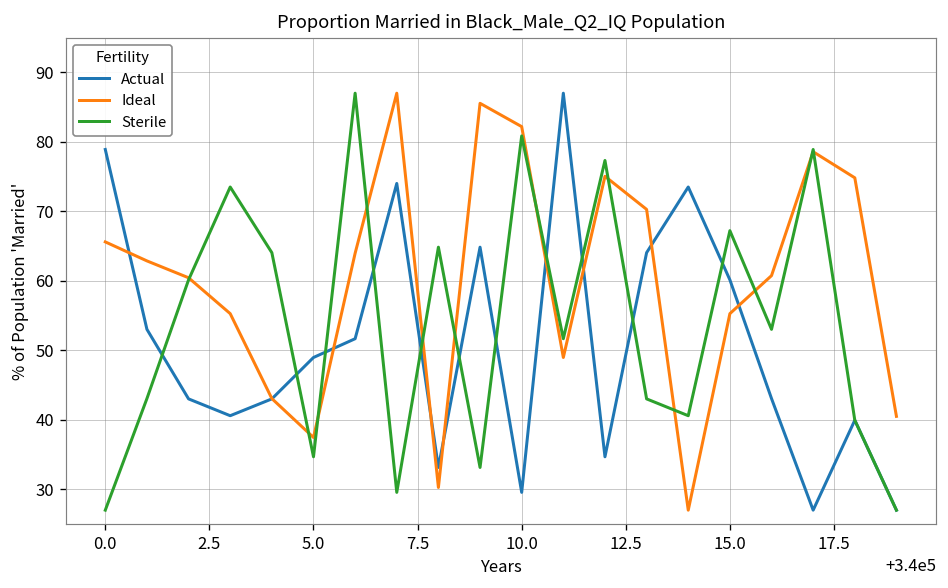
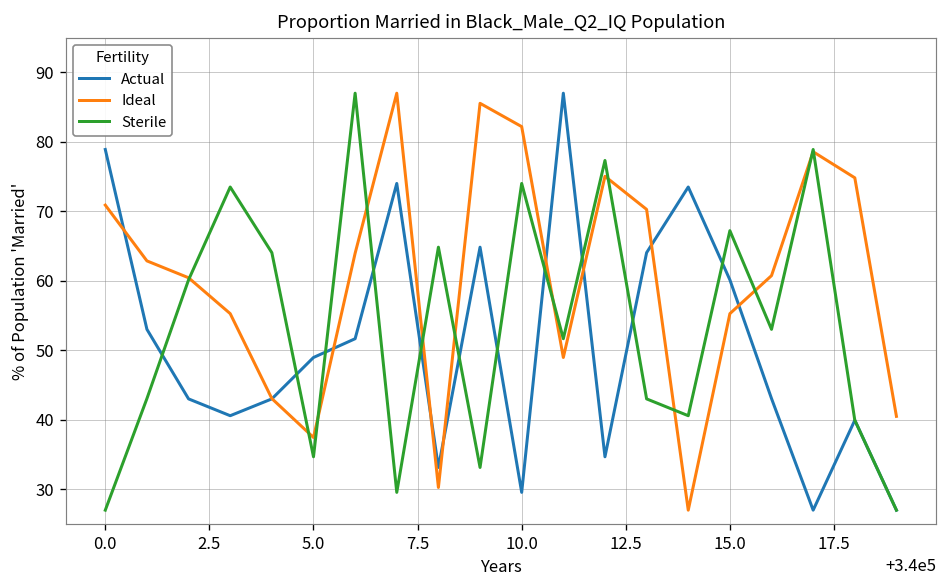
Ideal, 0.0: 66 -> 71
Sterile, 10.0: 81 -> 74
